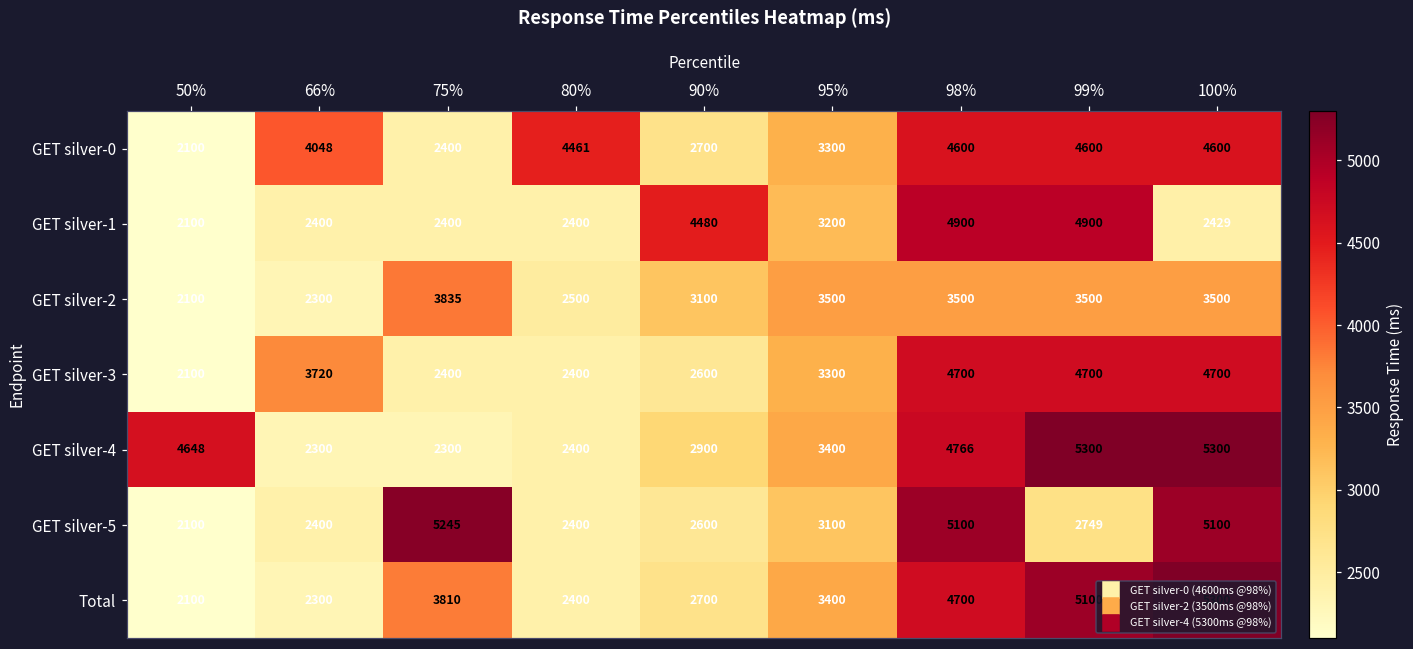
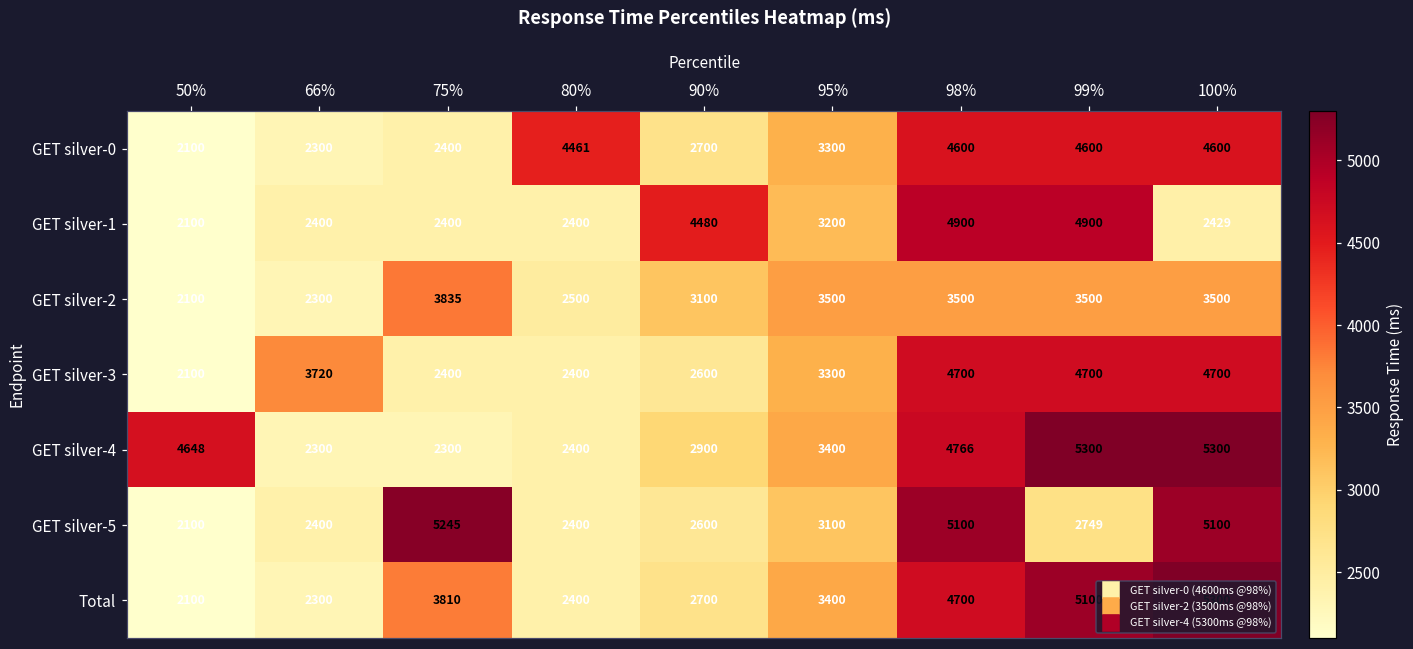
GET silver-0, 66%: 4048 -> 2300
